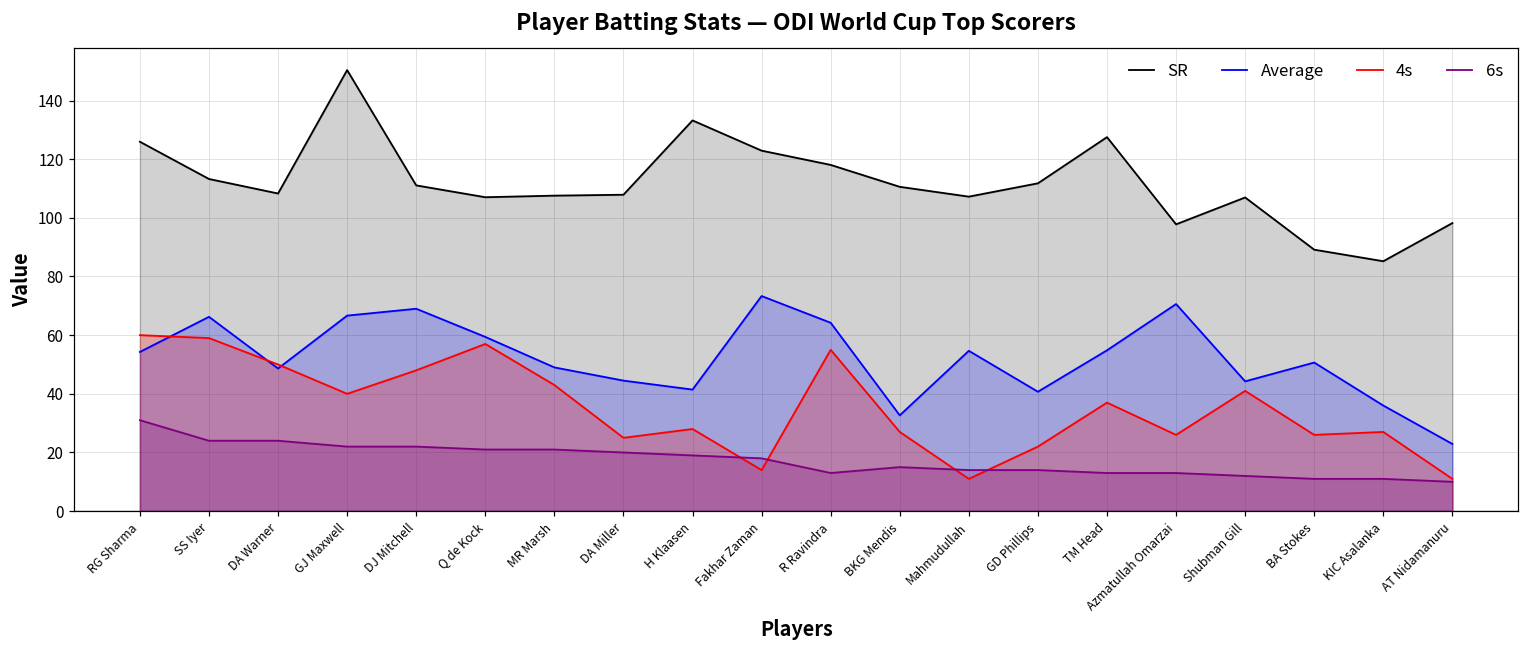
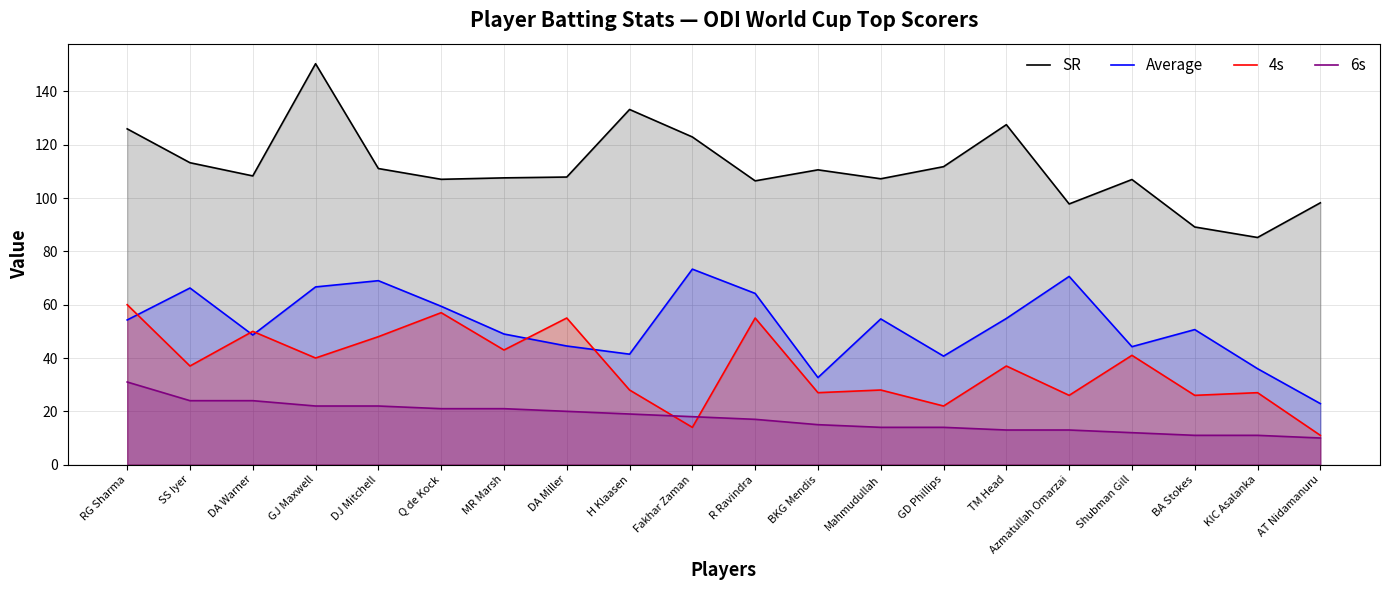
4s, SS Iyer: 59 -> 37
4s, DA Miller: 25 -> 55
SR, R Ravindra: 118 -> 106
6s, R Ravindra: 13 -> 17
4s, Mahmudullah: 11 -> 28
